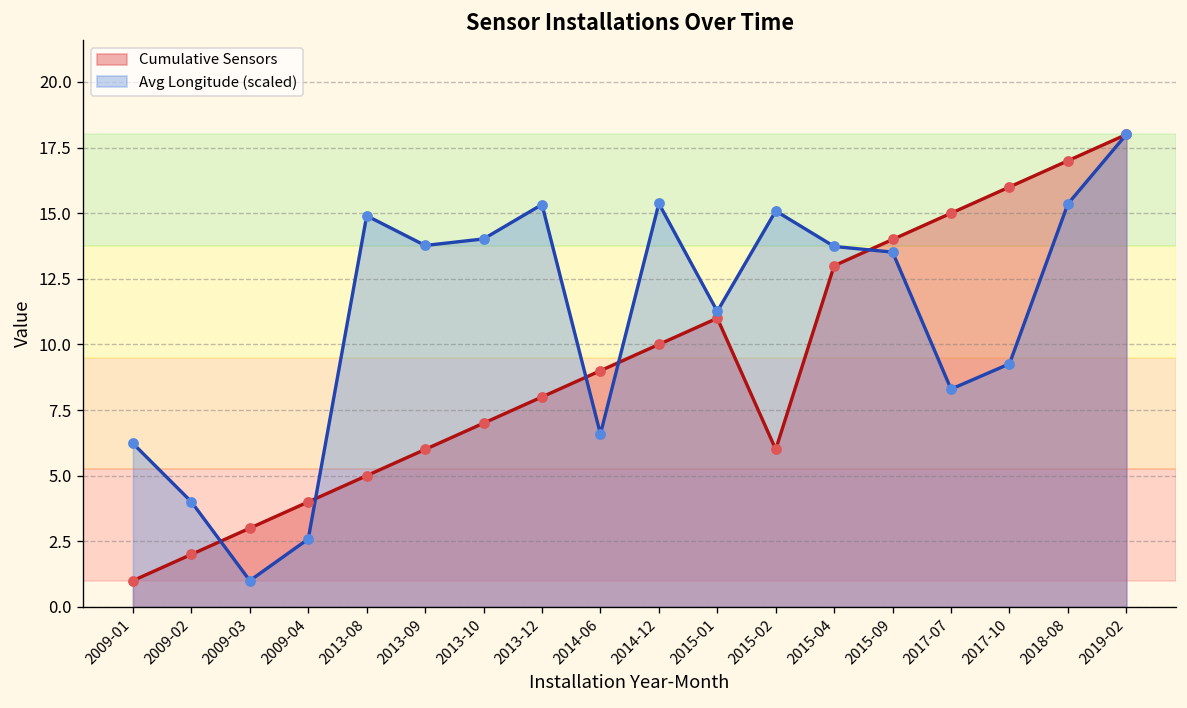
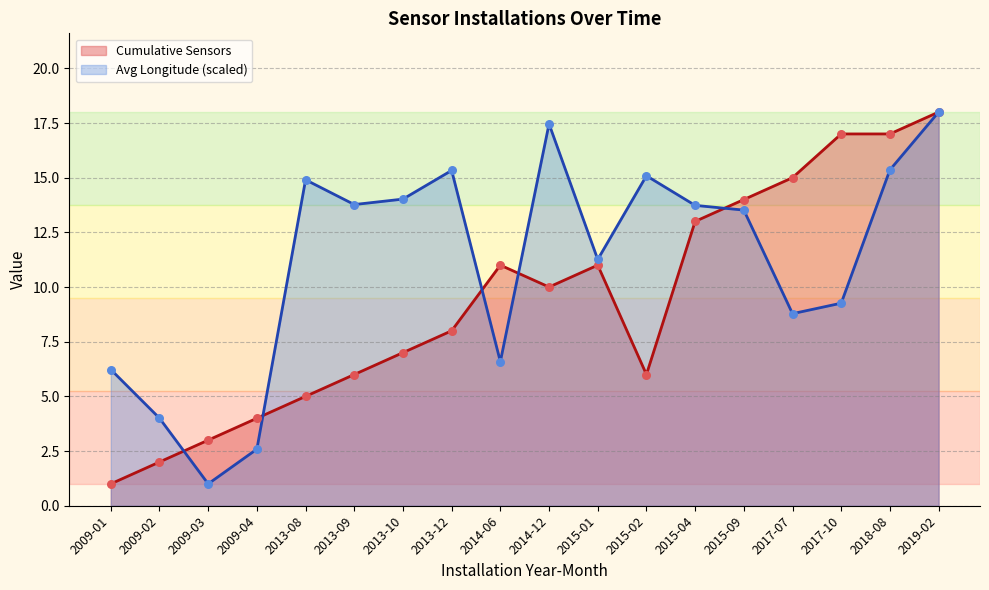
Cumulative Sensors, 2014-06: 9 -> 11
Avg Longitude (scaled), 2014-12: 15.4 -> 17.5
Avg Longitude (scaled), 2017-07: 8.3 -> 8.8
Cumulative Sensors, 2017-10: 16 -> 17
